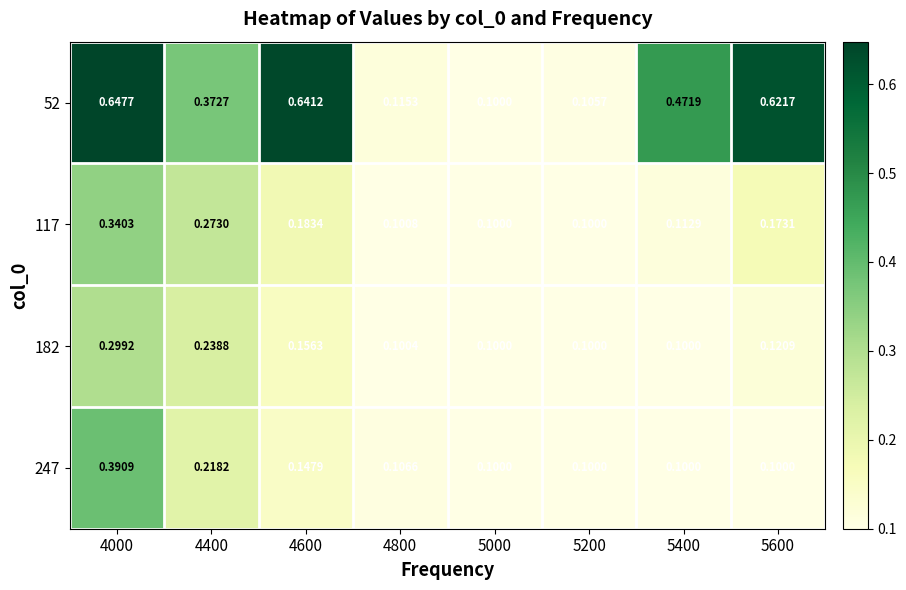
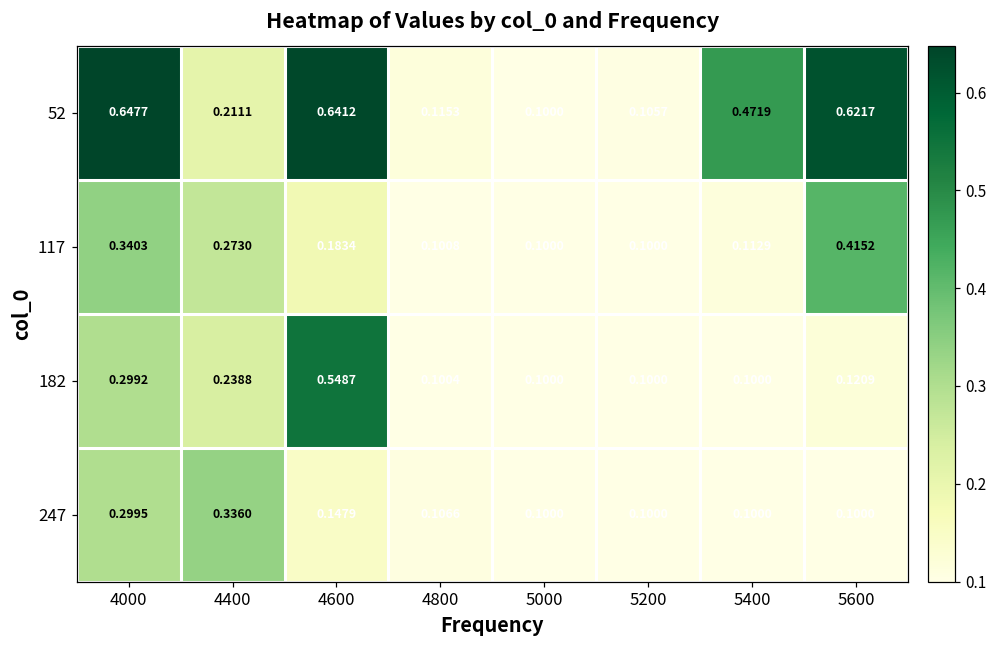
52, 4400: 0.3727 -> 0.2111
117, 5600: 0.1731 -> 0.4152
182, 4600: 0.1563 -> 0.5487
247, 4000: 0.3909 -> 0.2995
247, 4400: 0.2182 -> 0.3360
